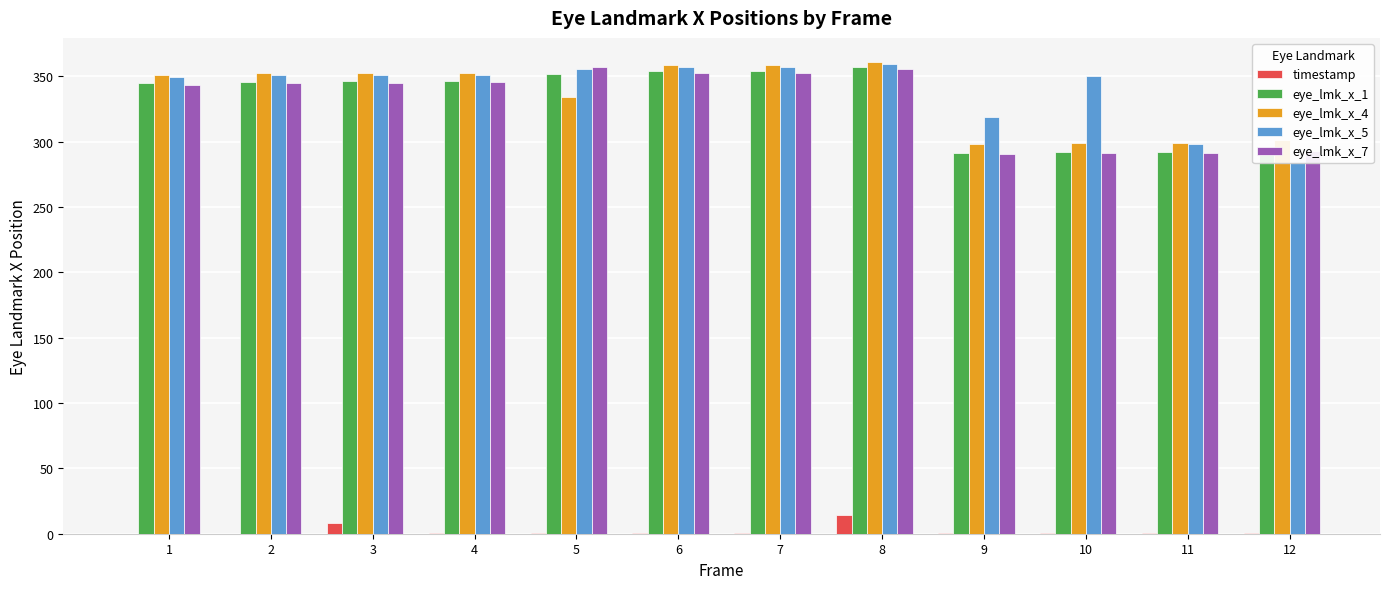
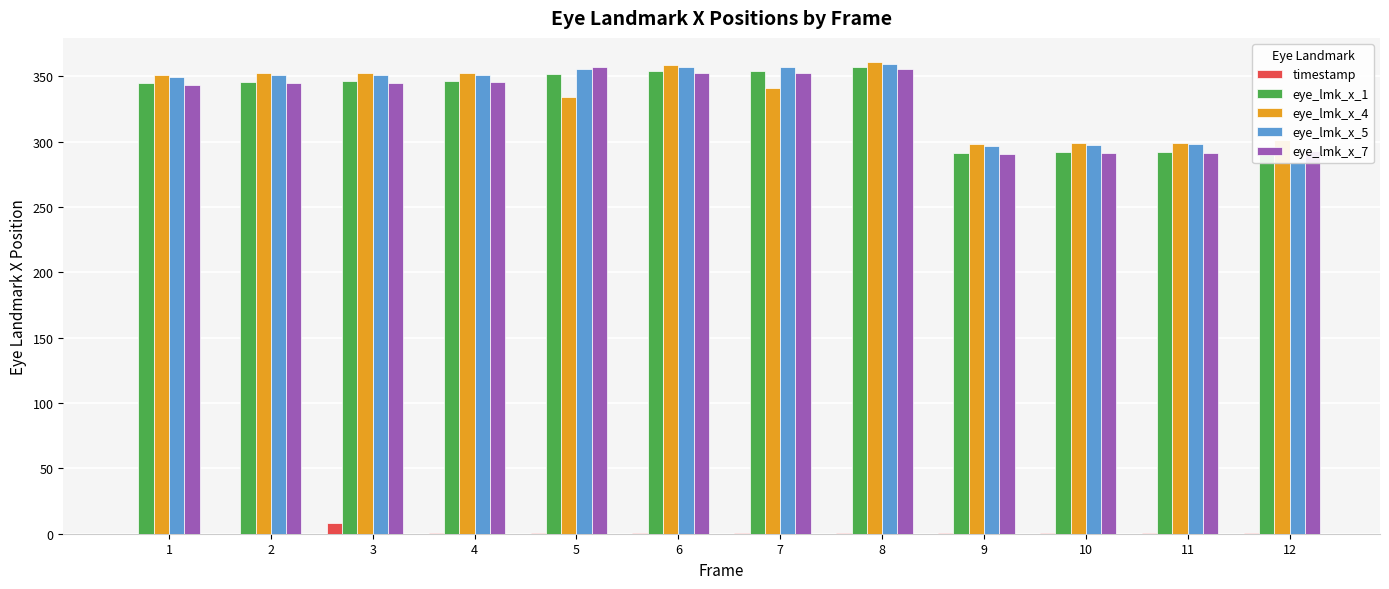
eye_lmk_x_4, 7: 359 -> 341
timestamp, 8: 15 -> 0
eye_lmk_x_5, 9: 319 -> 297
eye_lmk_x_5, 10: 350 -> 298
